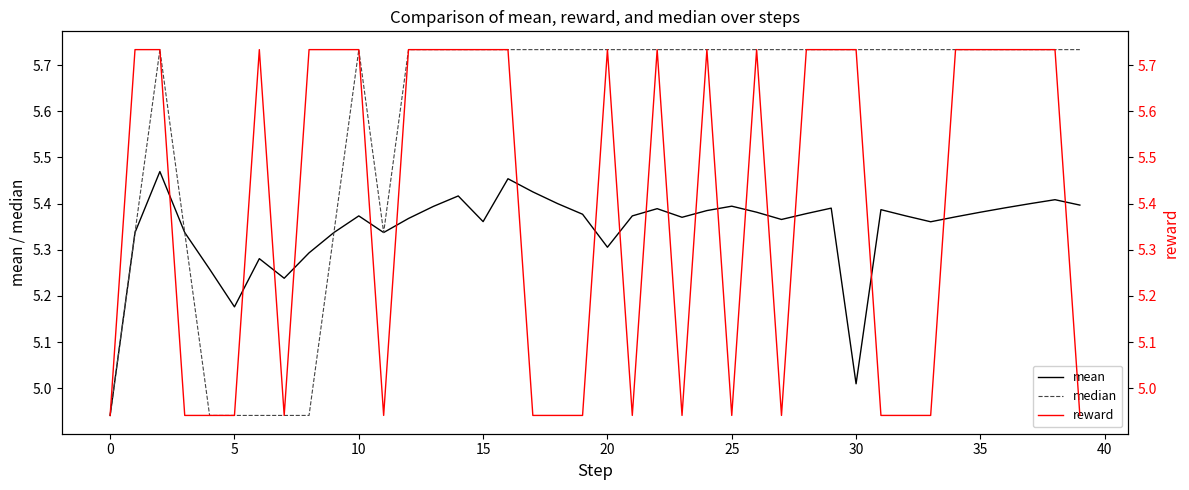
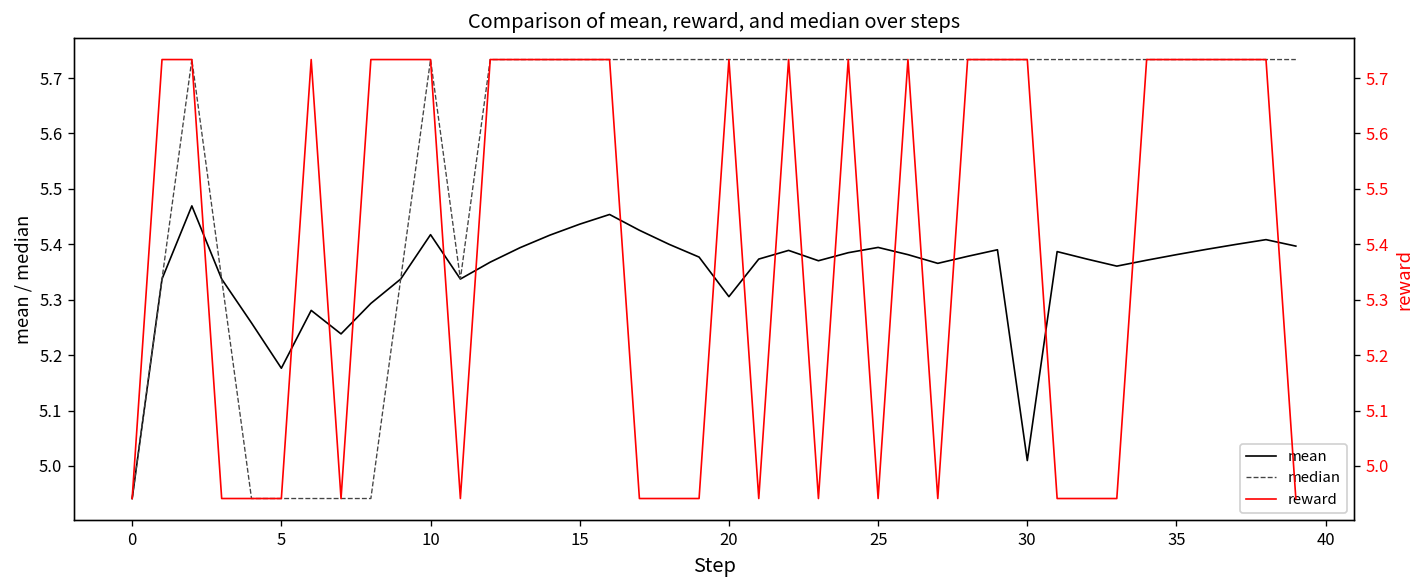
mean, 10: 5.37 -> 5.42
mean, 15: 5.36 -> 5.44
